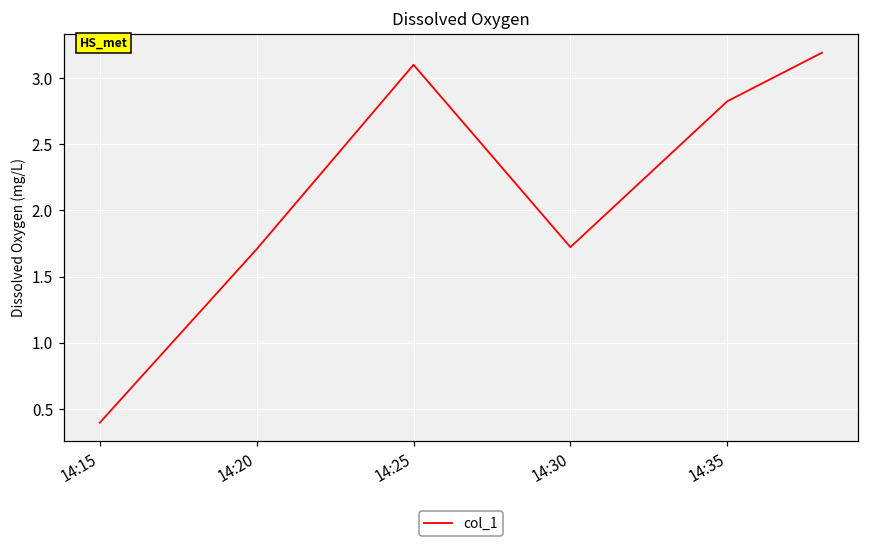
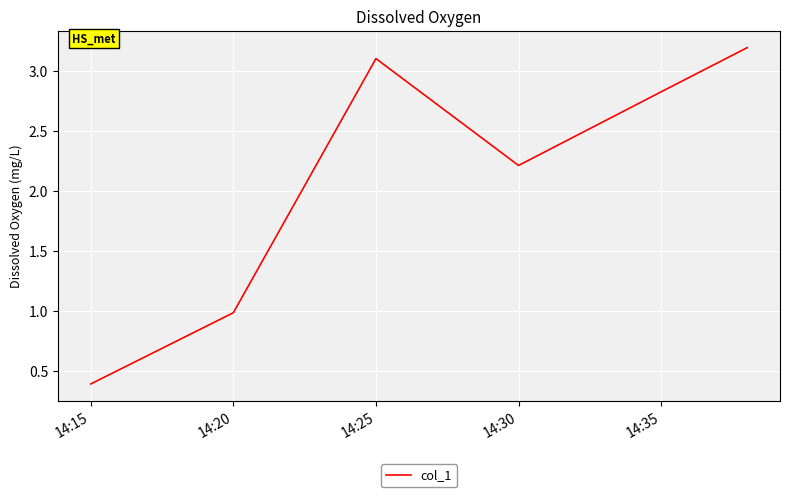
14:20: 1.71 -> 0.99
14:30: 1.72 -> 2.21
